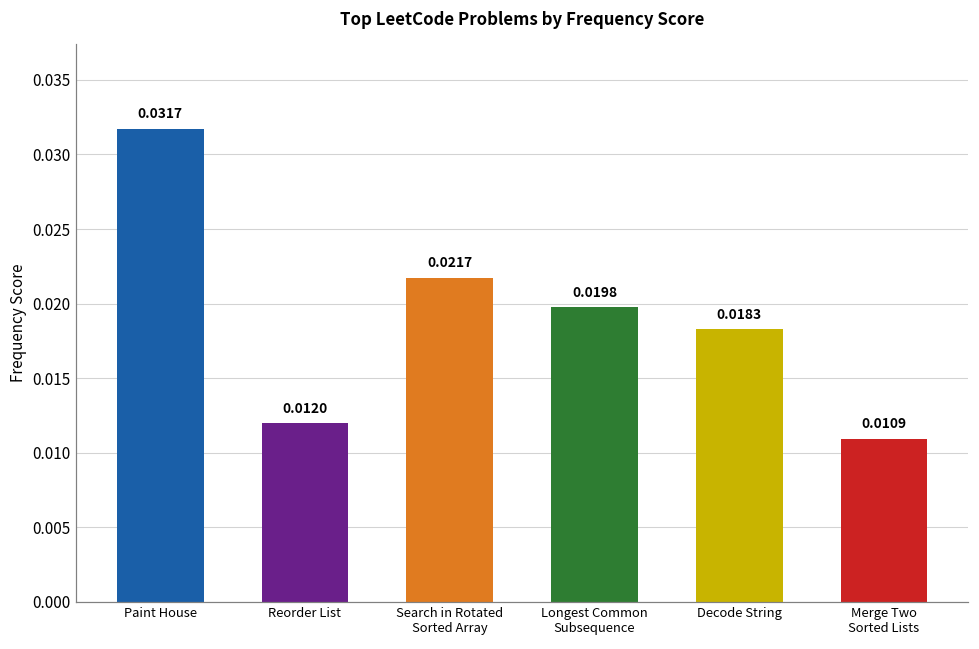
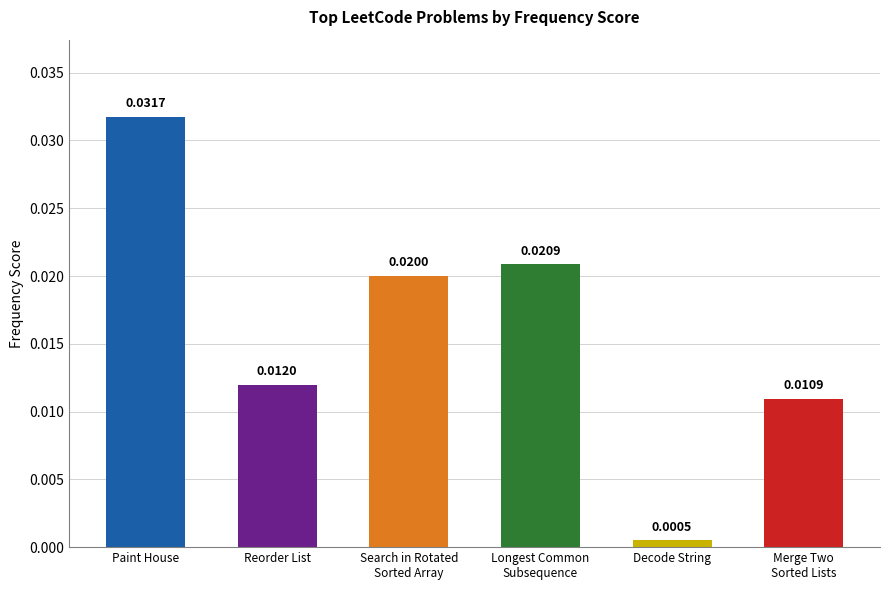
Search in Rotated Sorted Array: 0.0217 -> 0.0200
Longest Common Subsequence: 0.0198 -> 0.0209
Decode String: 0.0183 -> 0.0005
